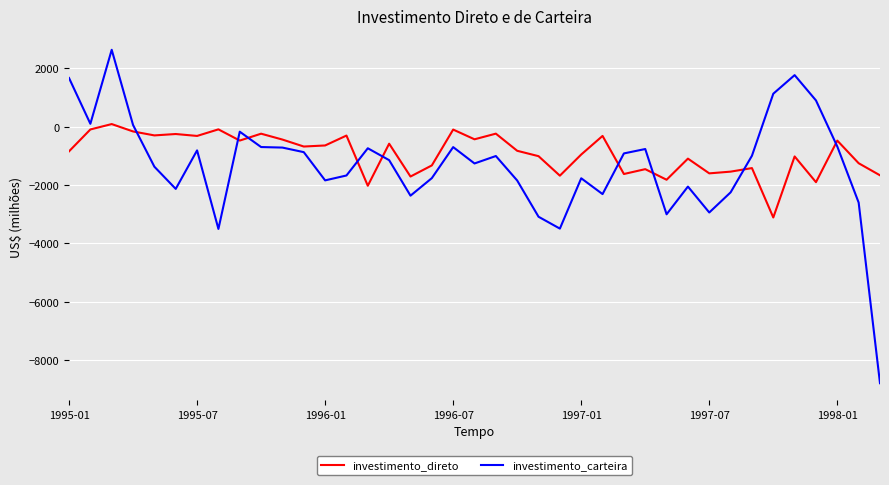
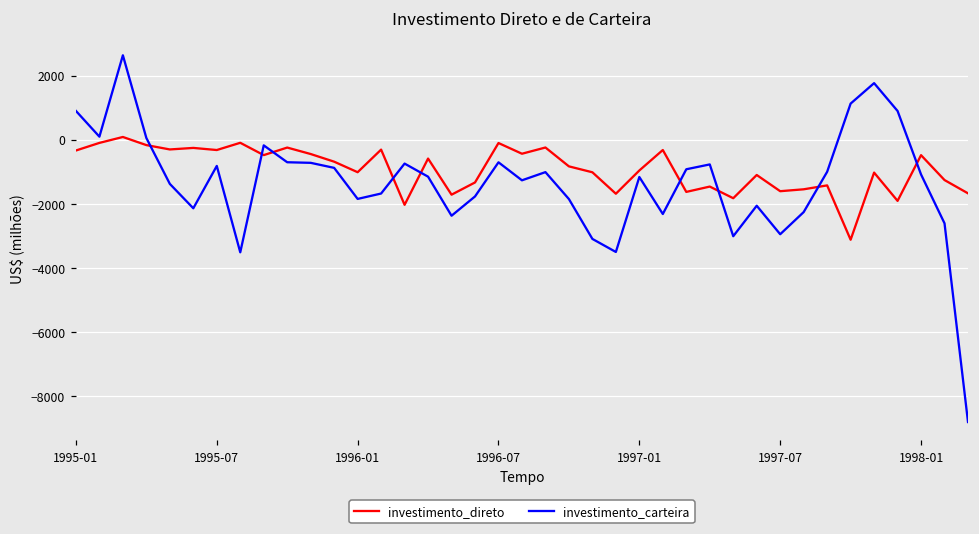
investimento_direto, 1995-01: -800 -> -300
investimento_carteira, 1995-01: 1700 -> 900
investimento_direto, 1996-01: -600 -> -1000
investimento_carteira, 1997-01: -1800 -> -1200
investimento_carteira, 1998-01: -700 -> -1100
